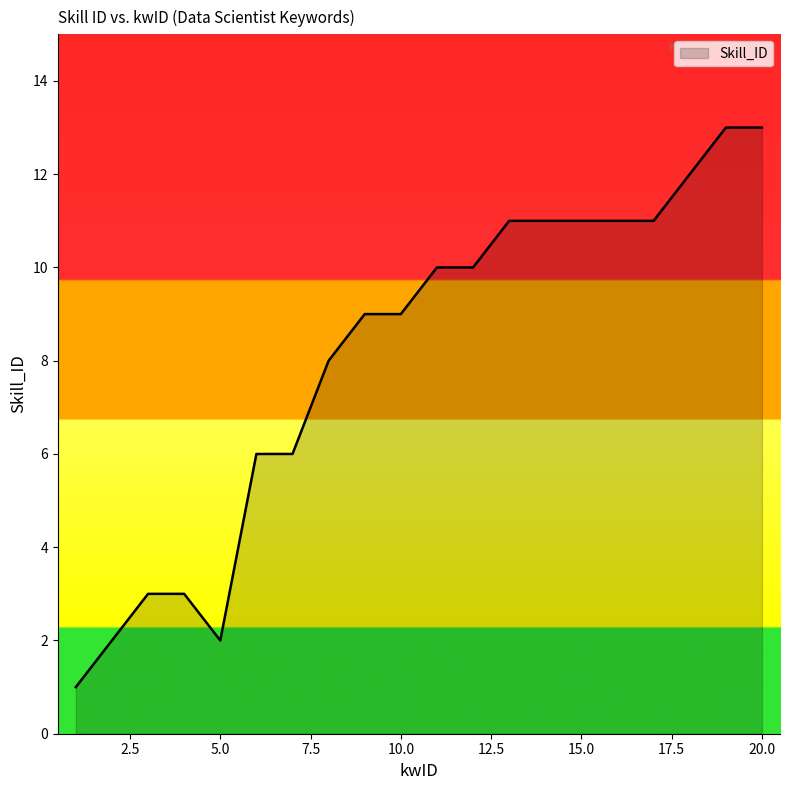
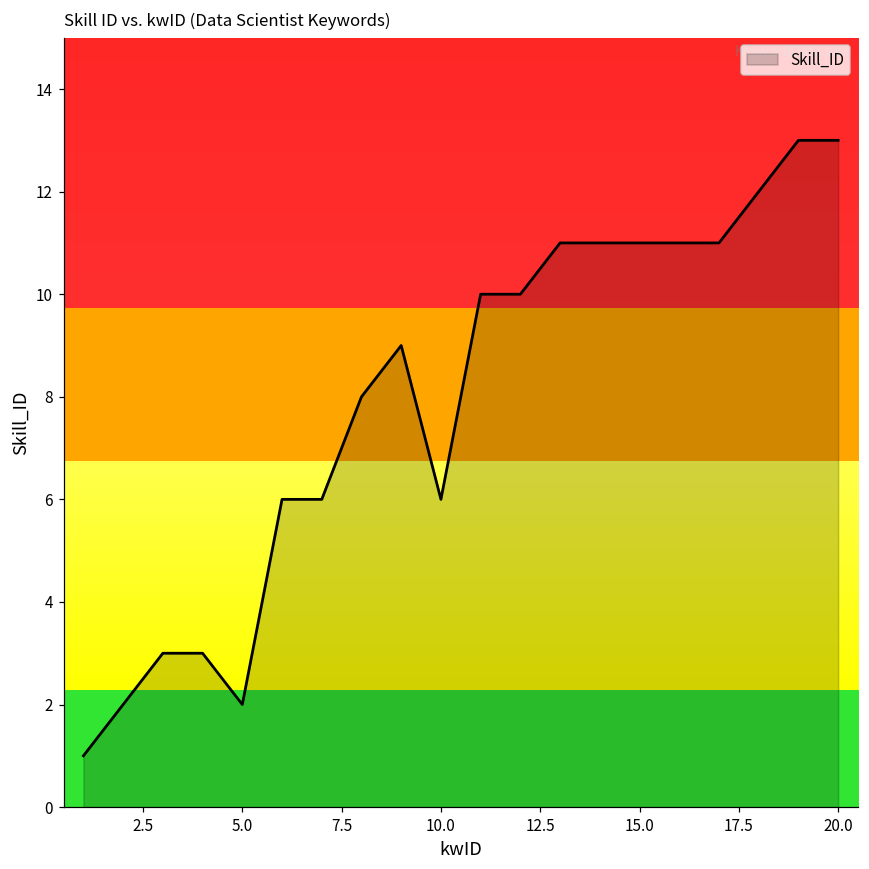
10.0: 9 -> 6
